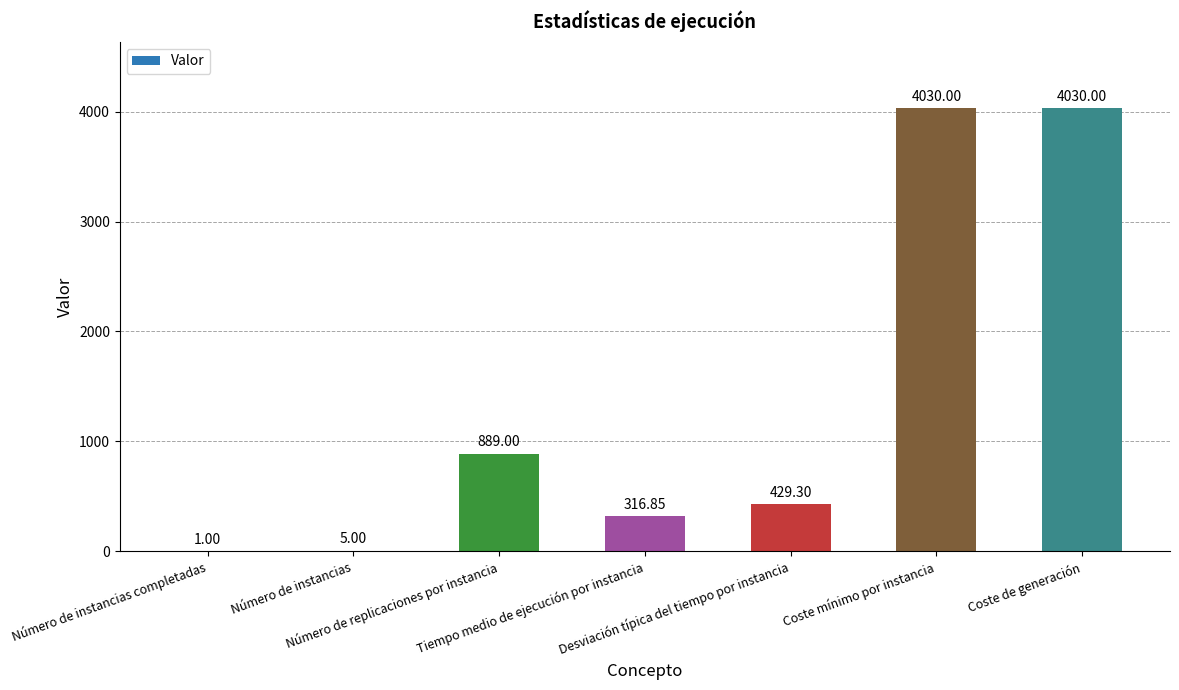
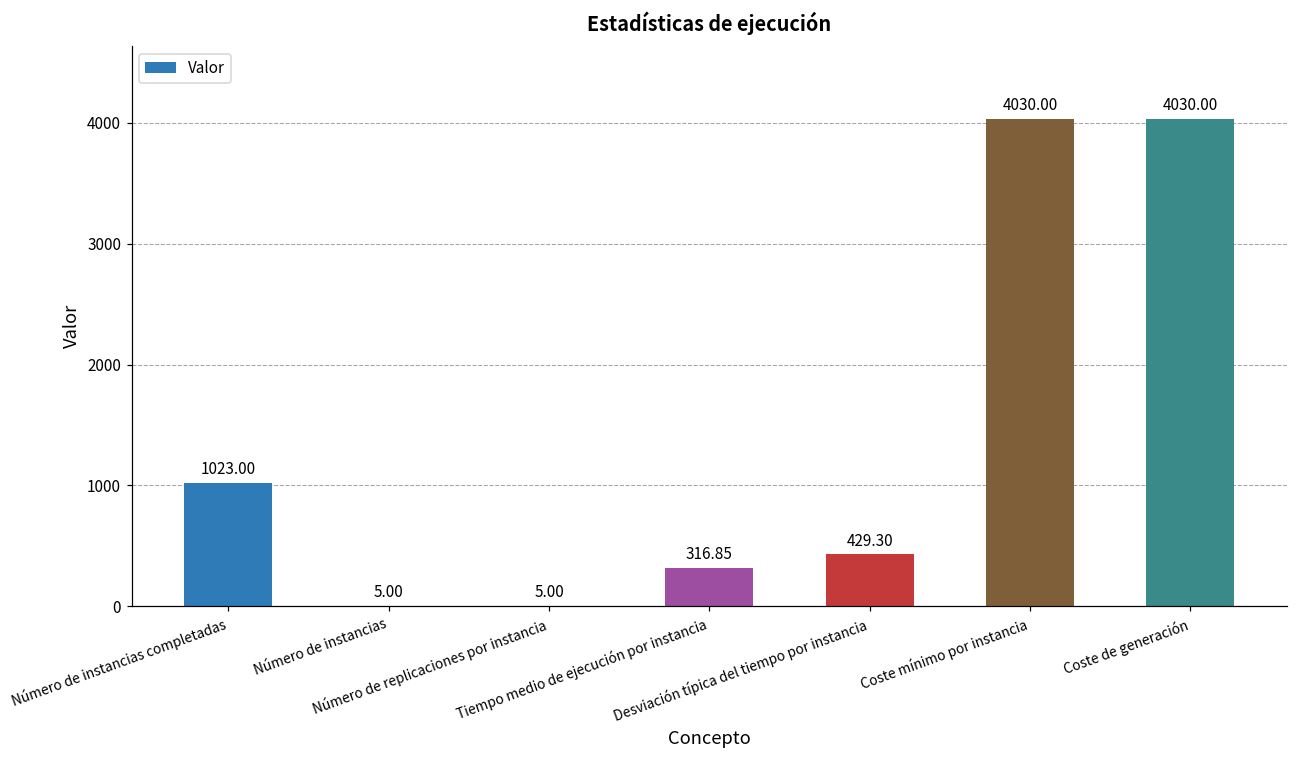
Número de instancias completadas: 1.00 -> 1023.00
Número de replicaciones por instancia: 889.00 -> 5.00
